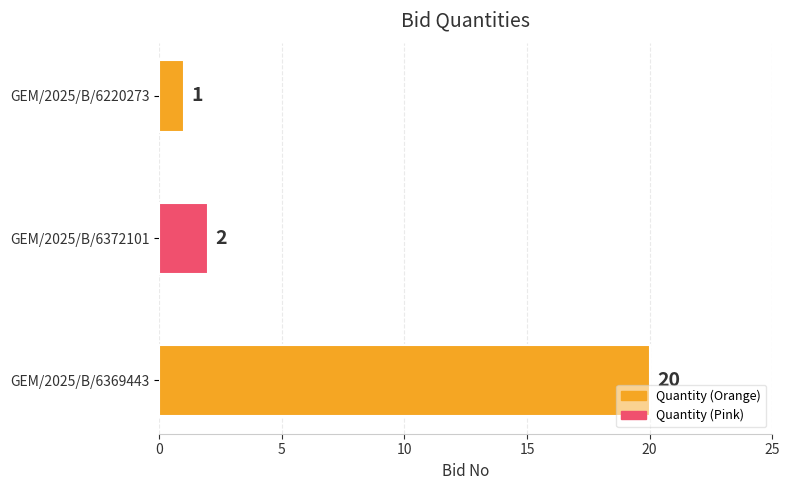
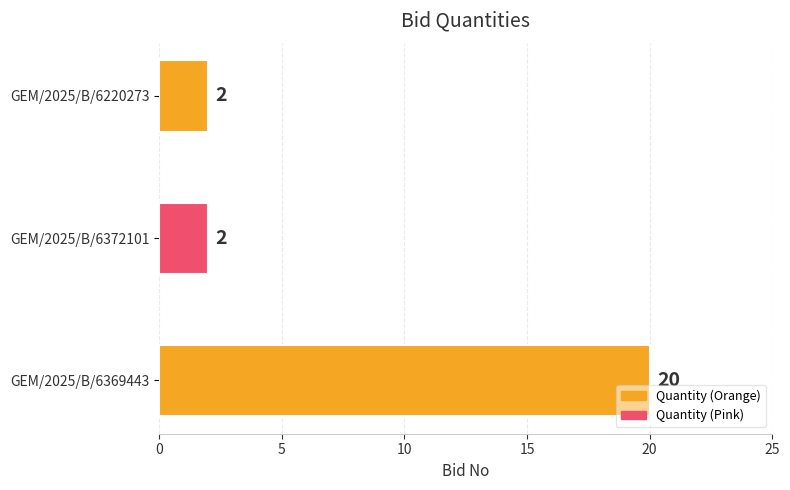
GEM/2025/B/6220273: 1 -> 2
